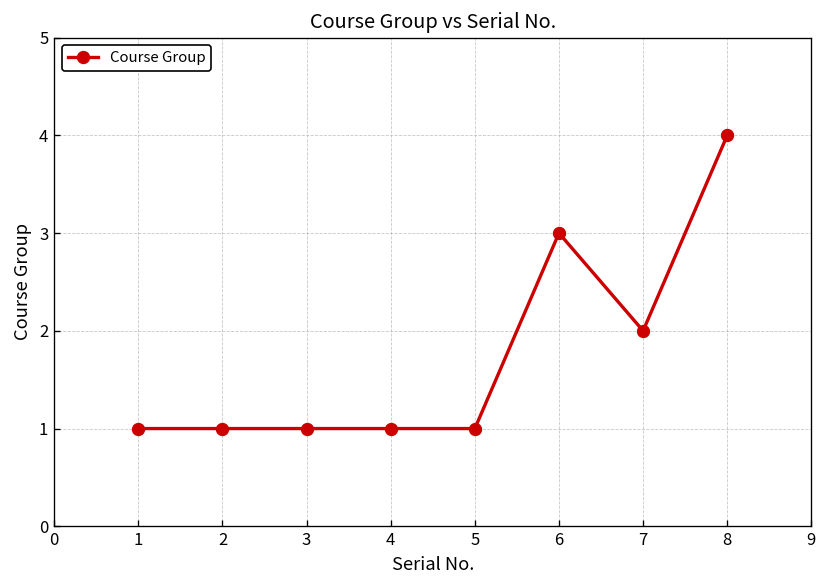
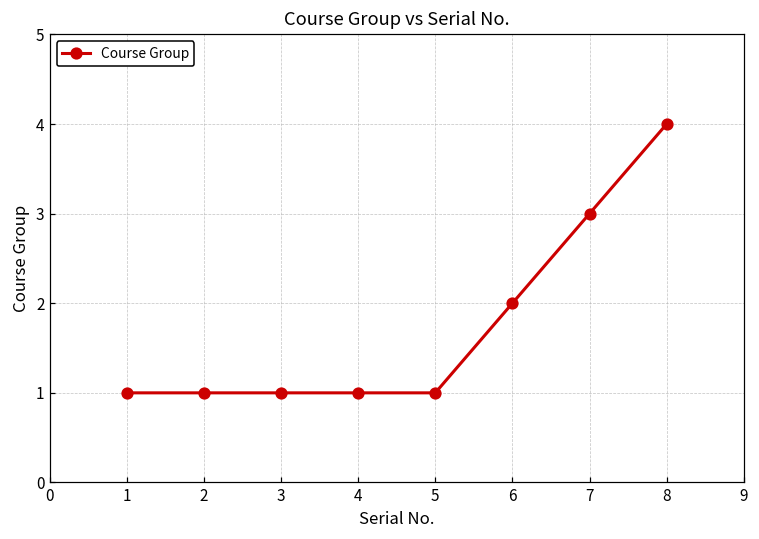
6: 3 -> 2
7: 2 -> 3
